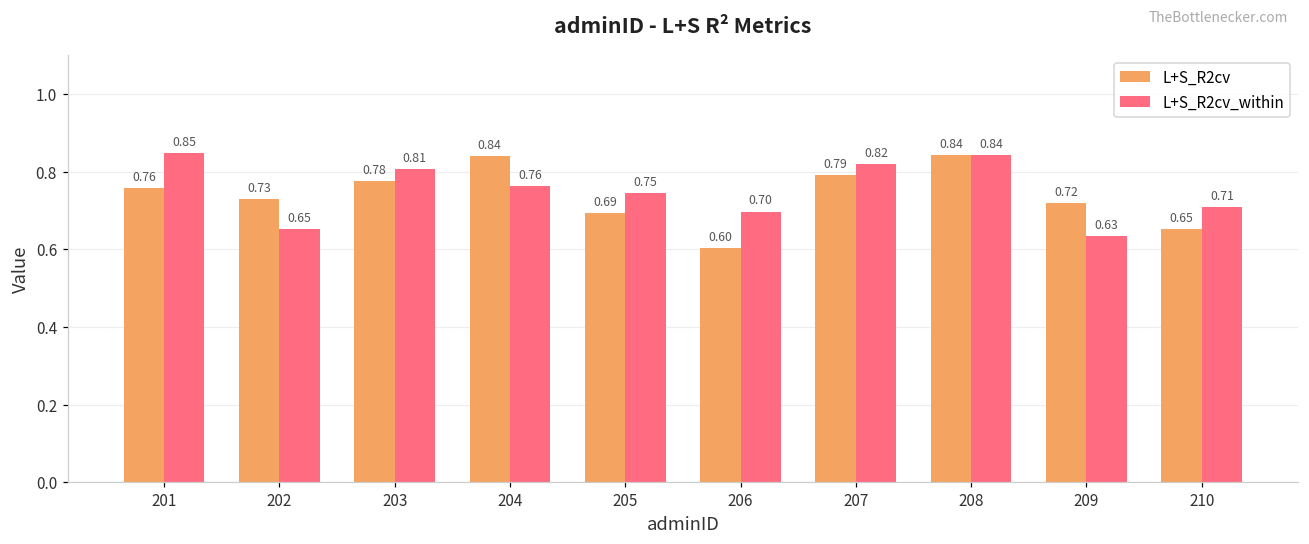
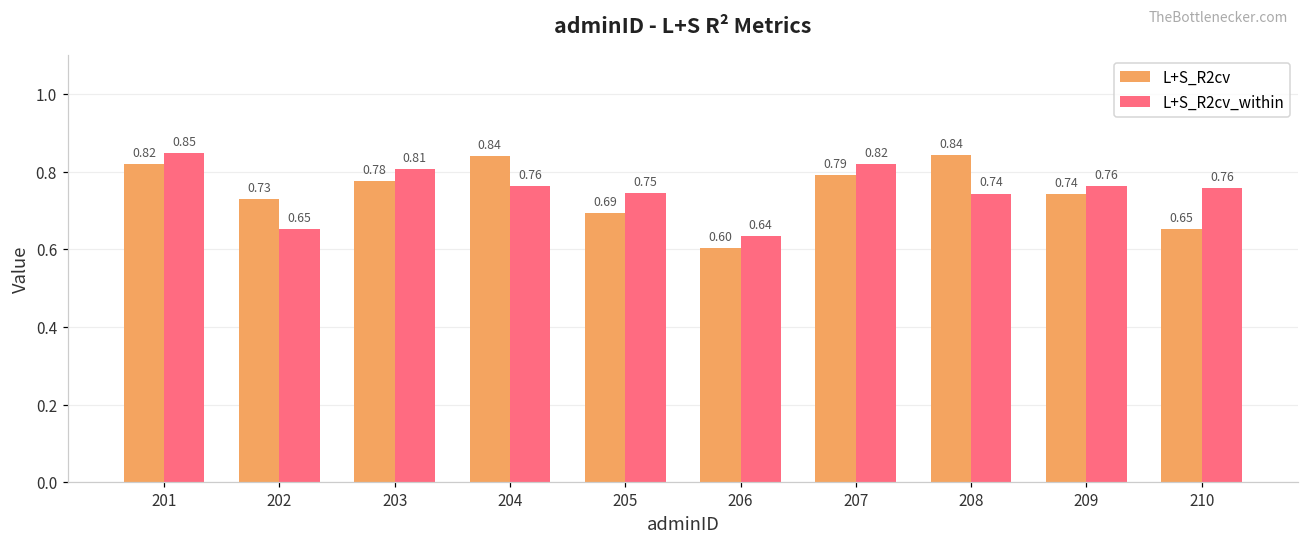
L+S_R2cv, 201: 0.76 -> 0.82
L+S_R2cv_within, 206: 0.70 -> 0.64
L+S_R2cv_within, 208: 0.84 -> 0.74
L+S_R2cv, 209: 0.72 -> 0.74
L+S_R2cv_within, 209: 0.63 -> 0.76
L+S_R2cv_within, 210: 0.71 -> 0.76
